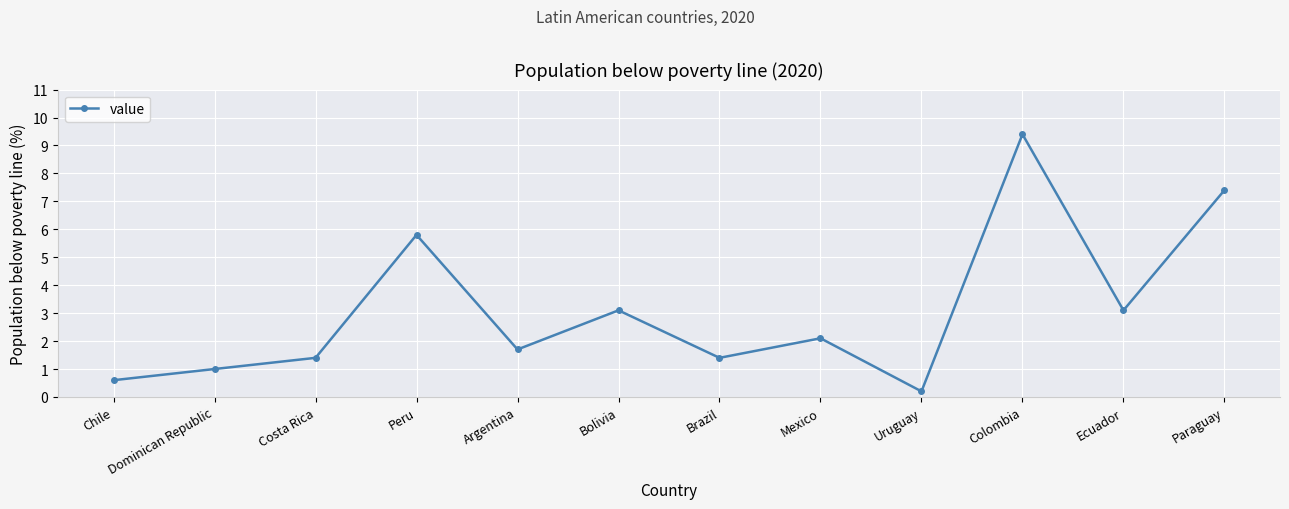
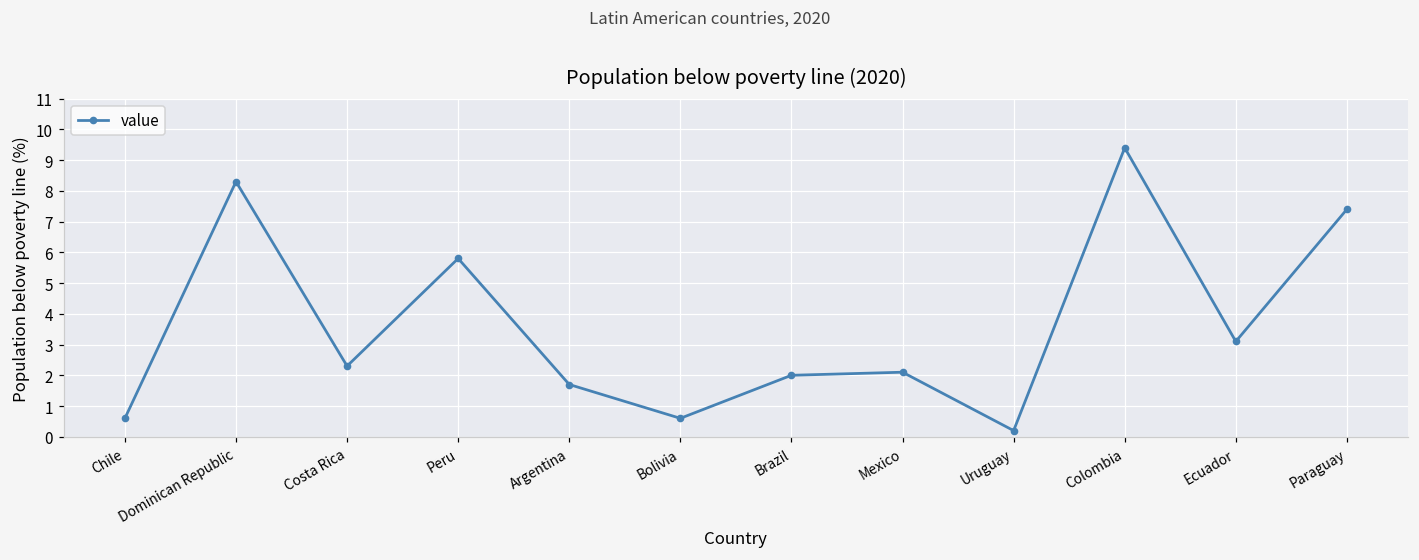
Dominican Republic: 1.0 -> 8.3
Costa Rica: 1.4 -> 2.3
Bolivia: 3.1 -> 0.6
Brazil: 1.4 -> 2.0
